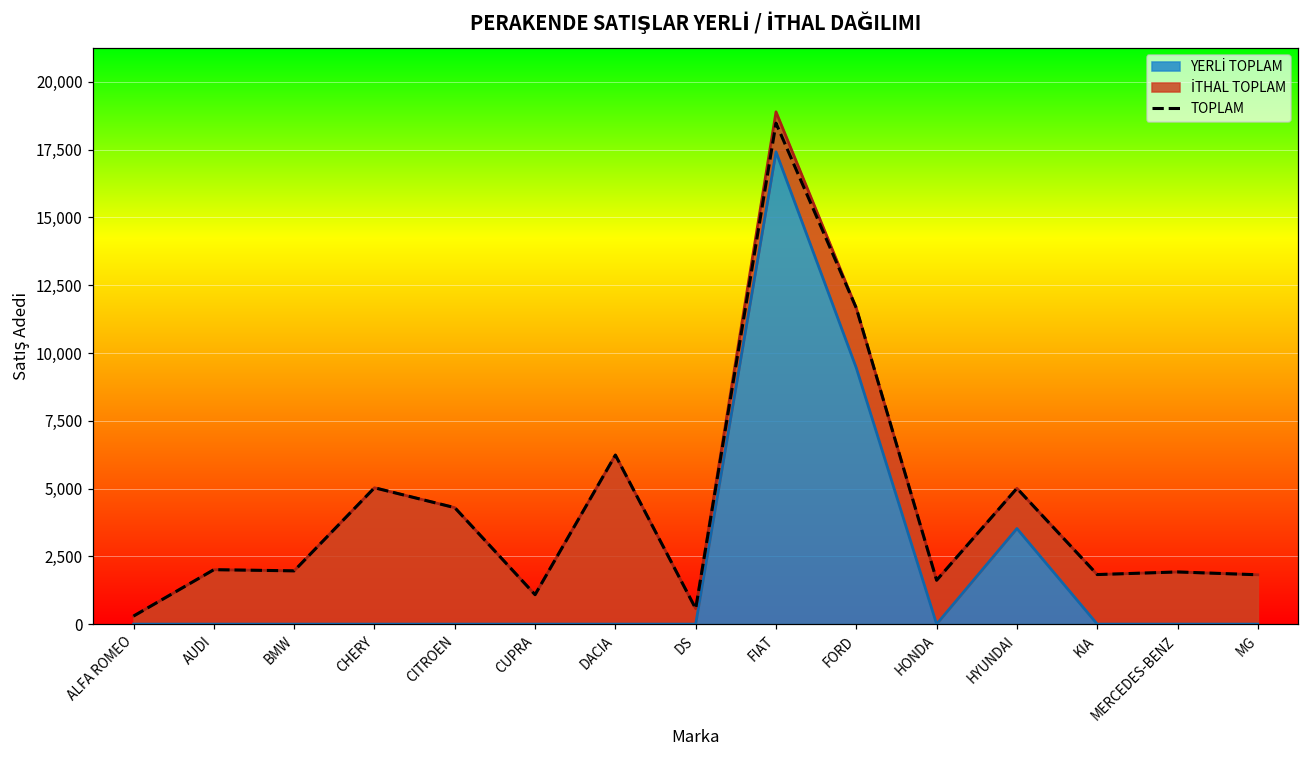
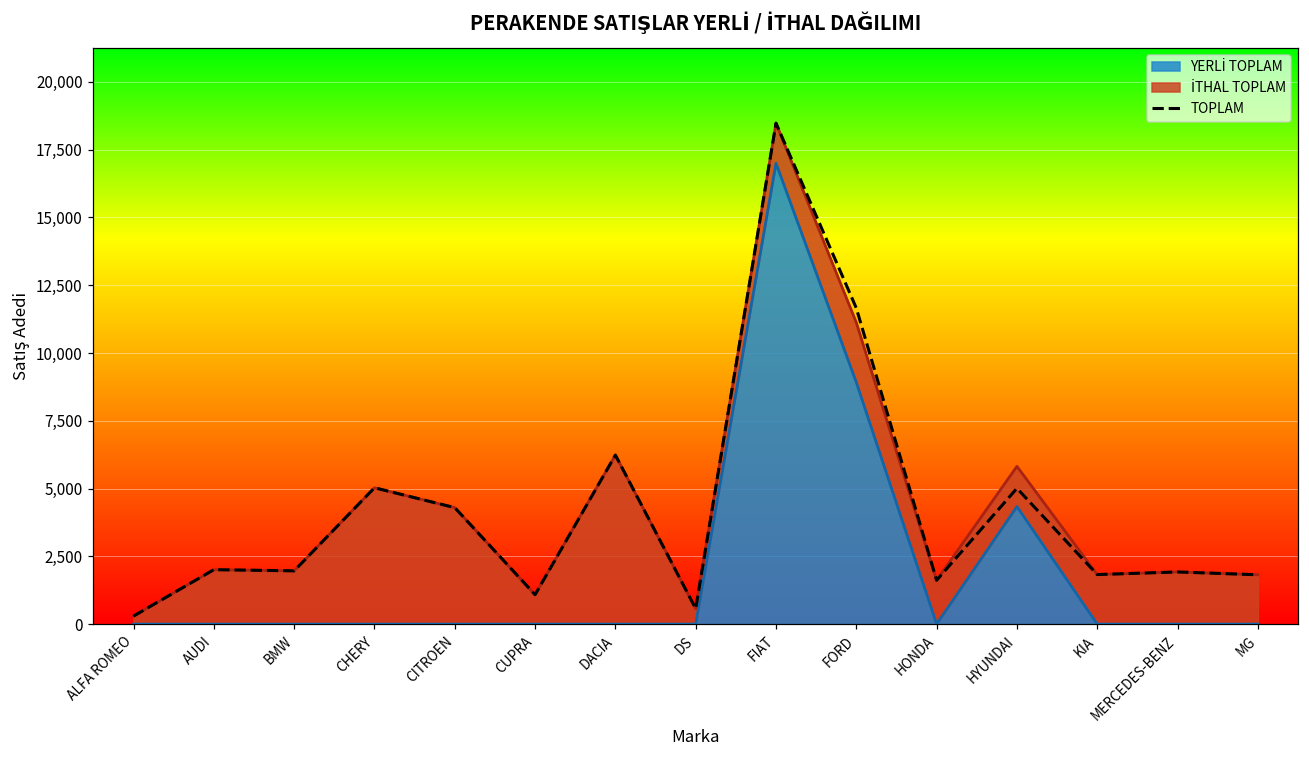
YERLİ TOPLAM, FIAT: 17,400 -> 17,000
YERLİ TOPLAM, FORD: 9,400 -> 8,900
YERLİ TOPLAM, HYUNDAI: 3,500 -> 4,300
